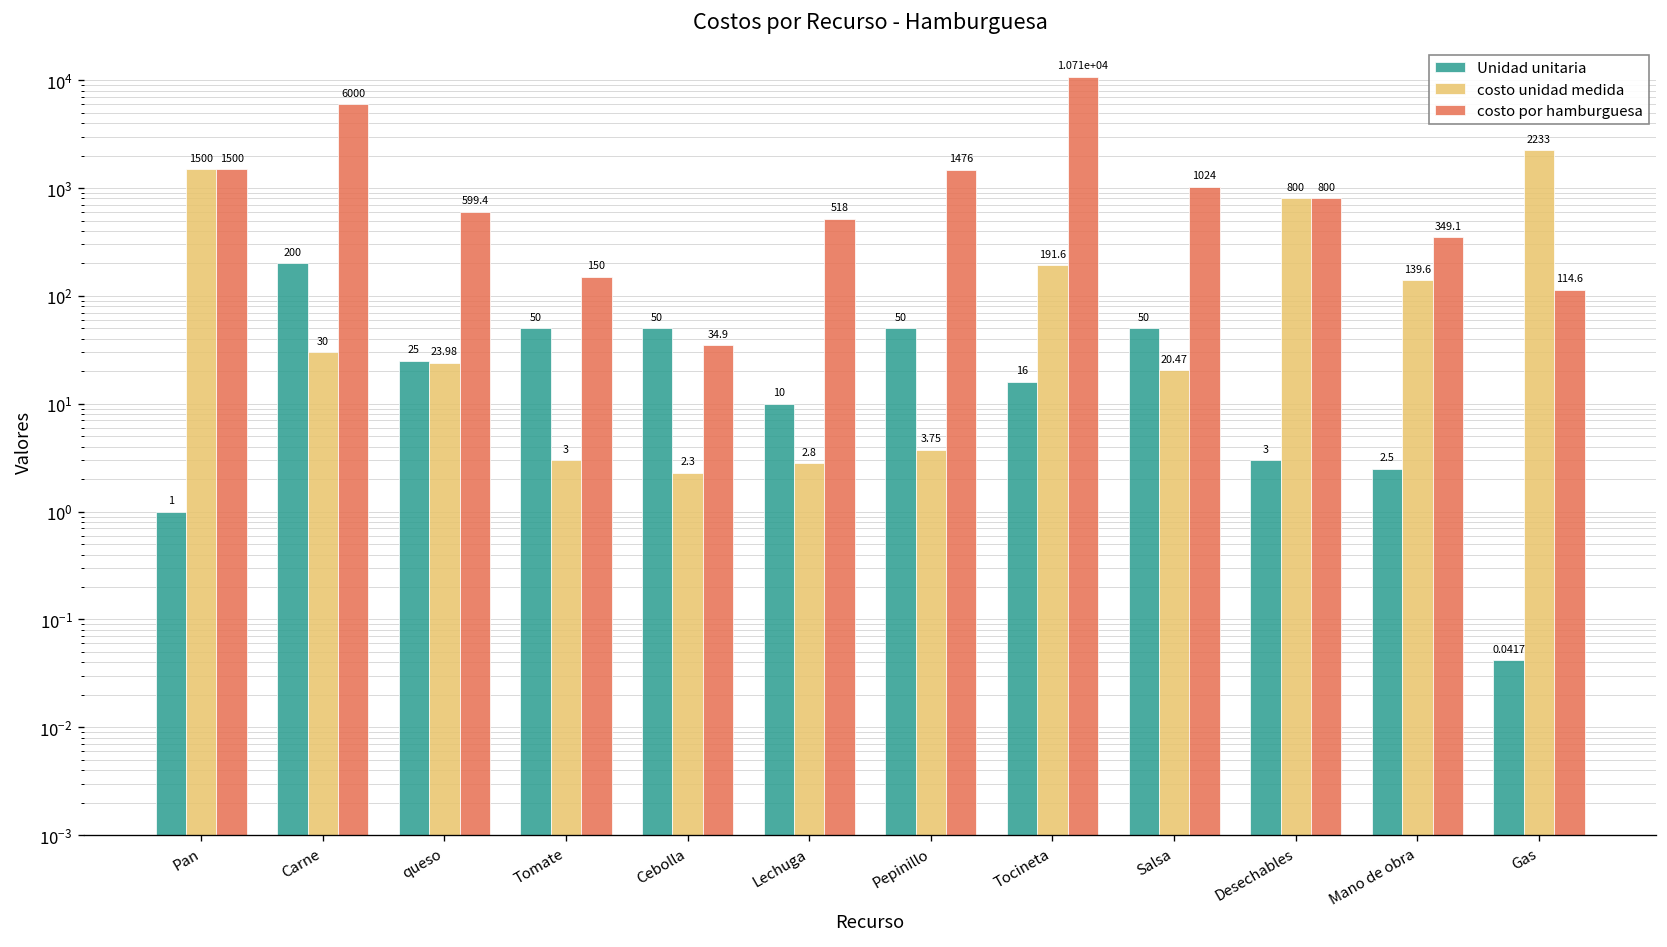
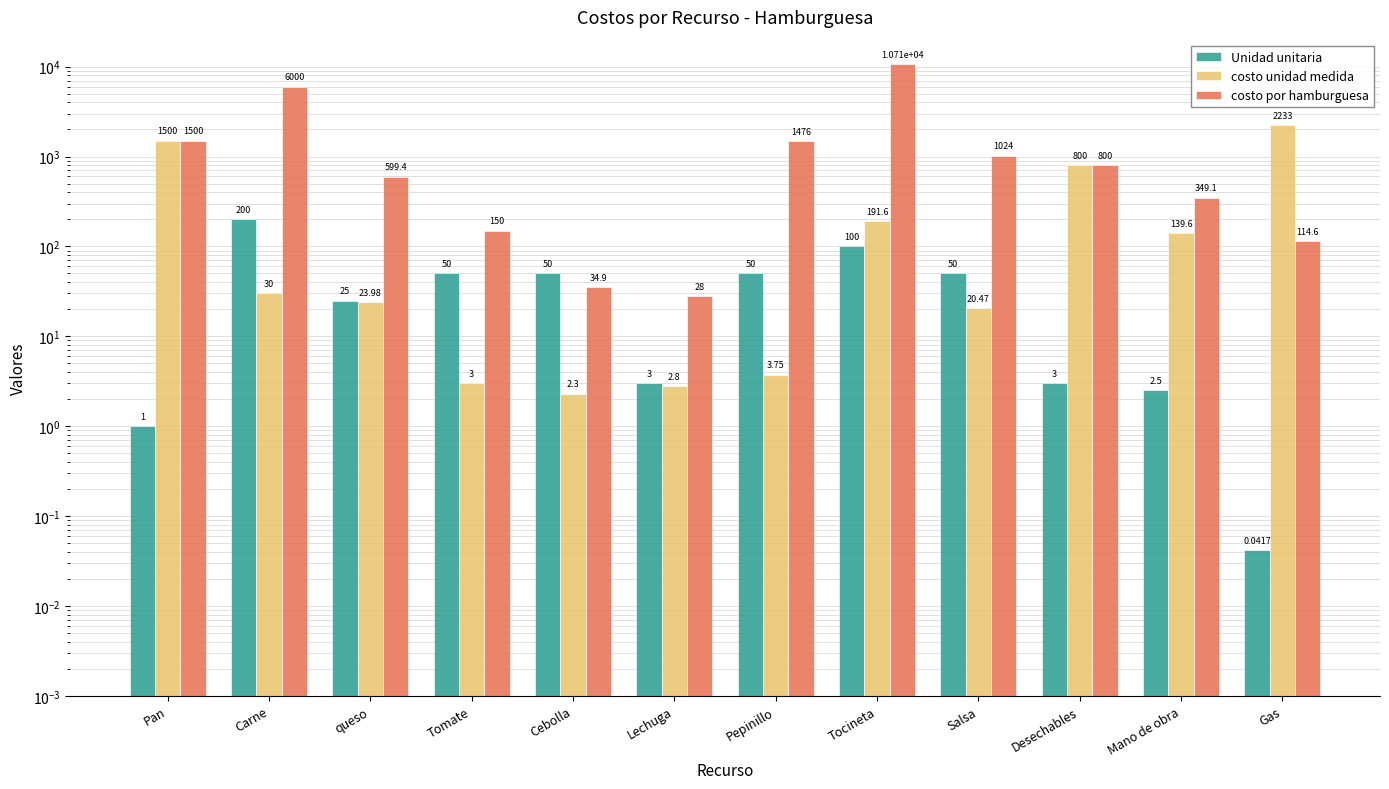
Unidad unitaria, Lechuga: 10 -> 3
costo por hamburguesa, Lechuga: 518 -> 28
Unidad unitaria, Tocineta: 16 -> 100
